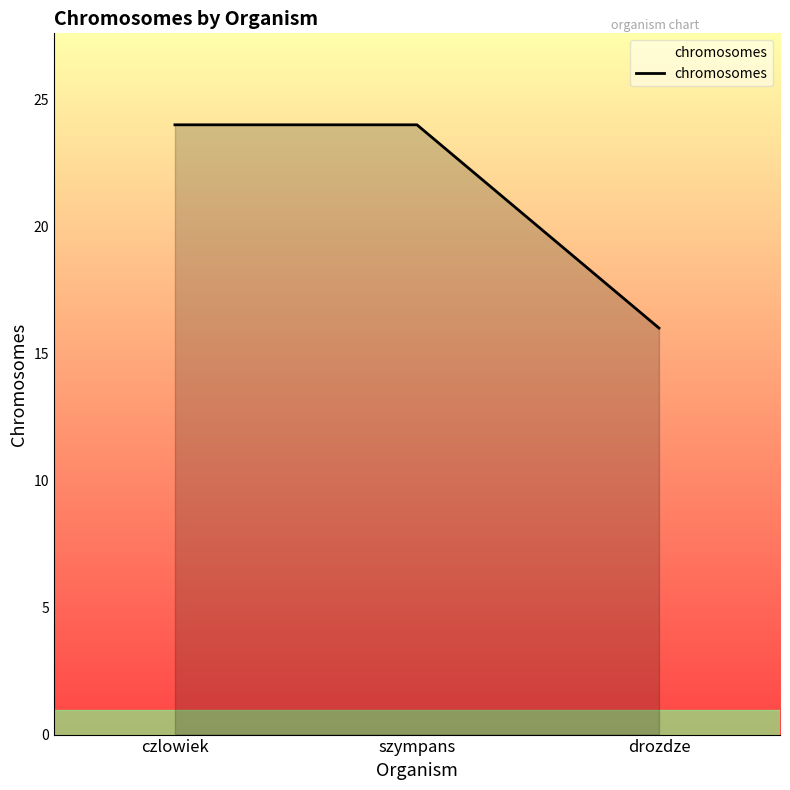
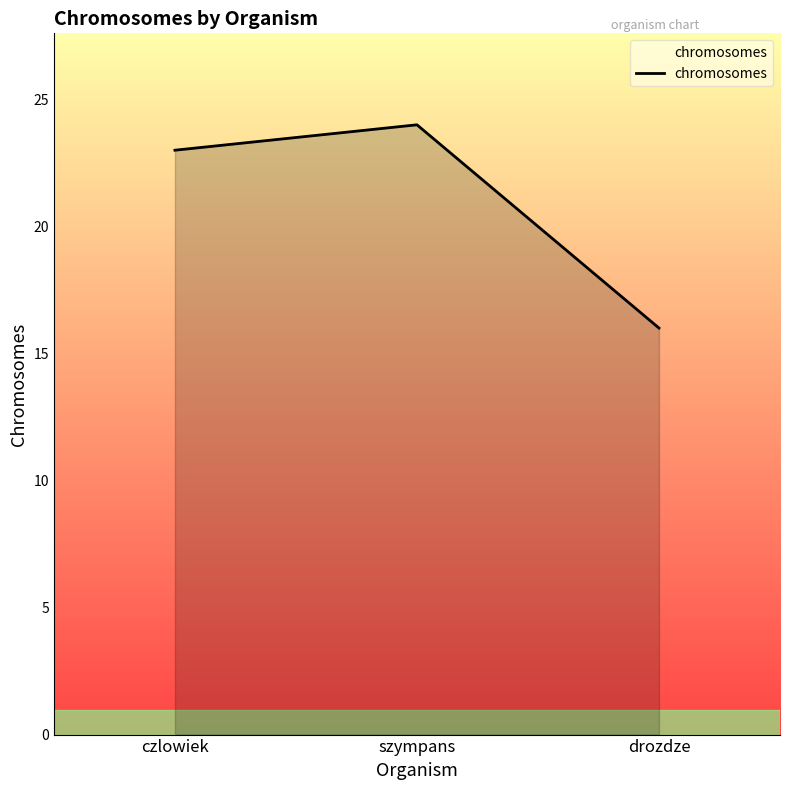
czlowiek: 24 -> 23
